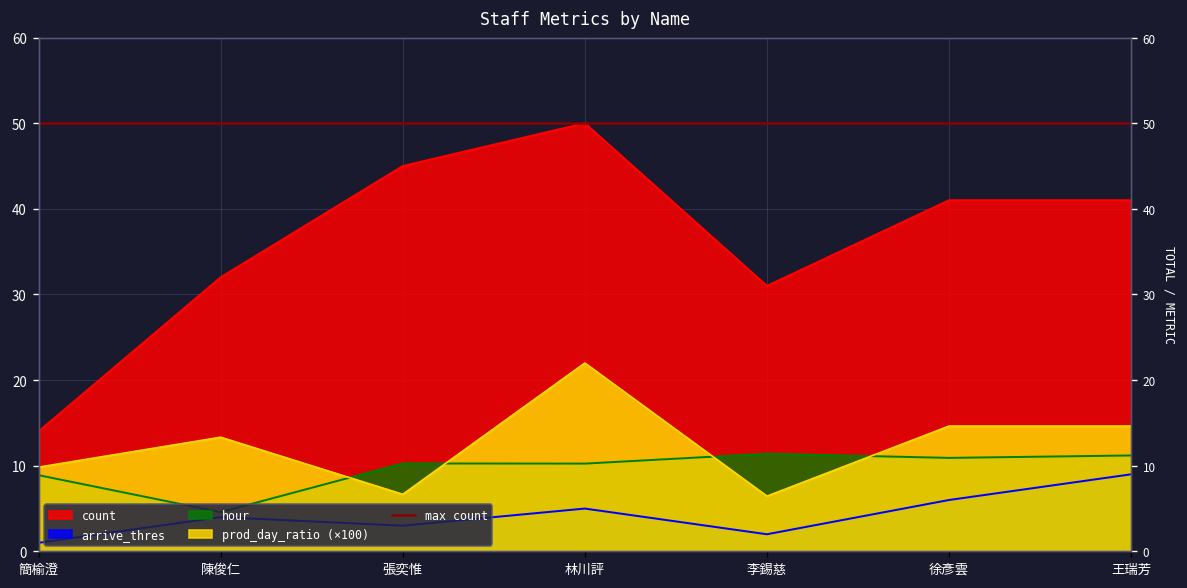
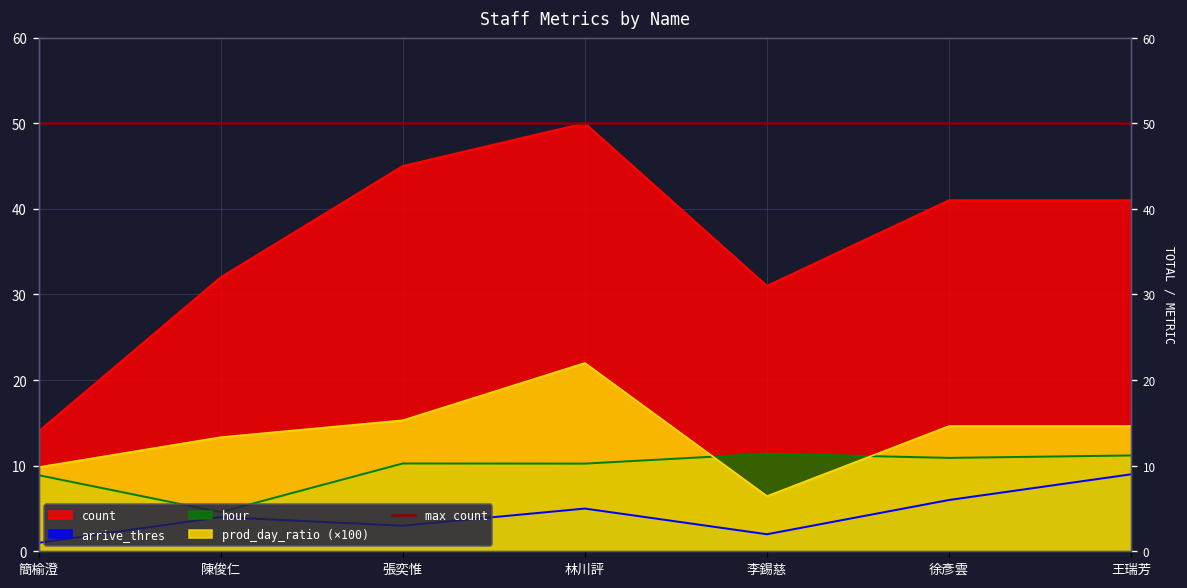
prod_day_ratio (×100), 張奕惟: 7 -> 15
